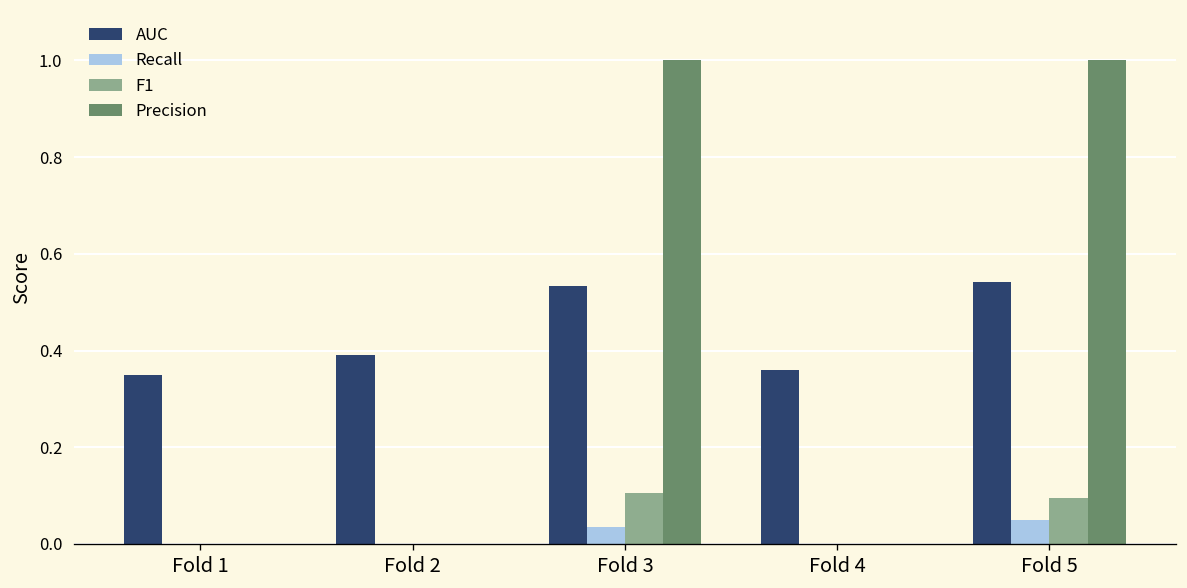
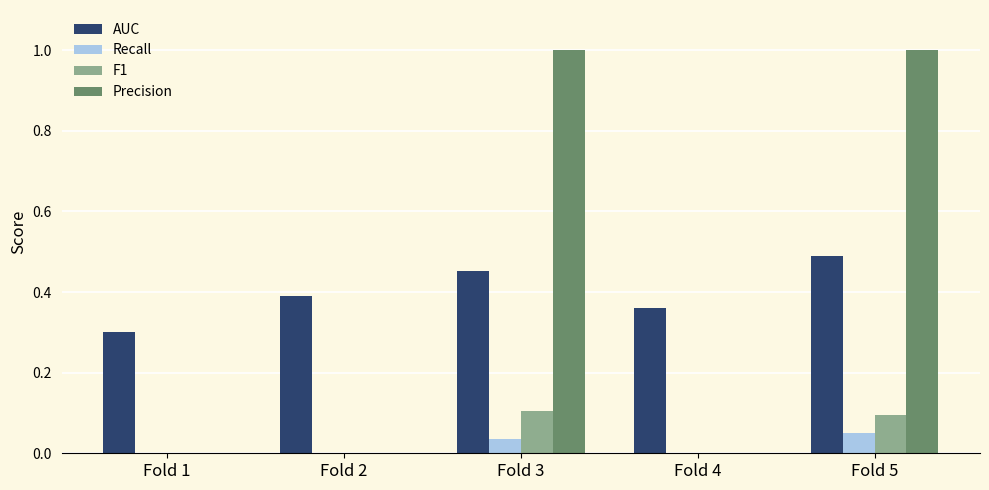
AUC, Fold 1: 0.35 -> 0.30
AUC, Fold 3: 0.53 -> 0.45
AUC, Fold 5: 0.54 -> 0.49
